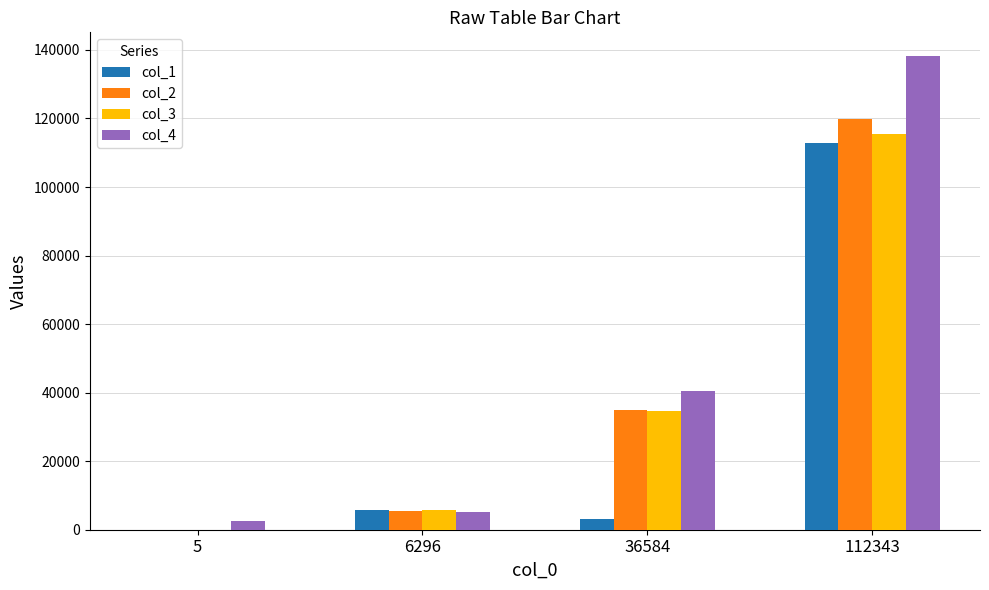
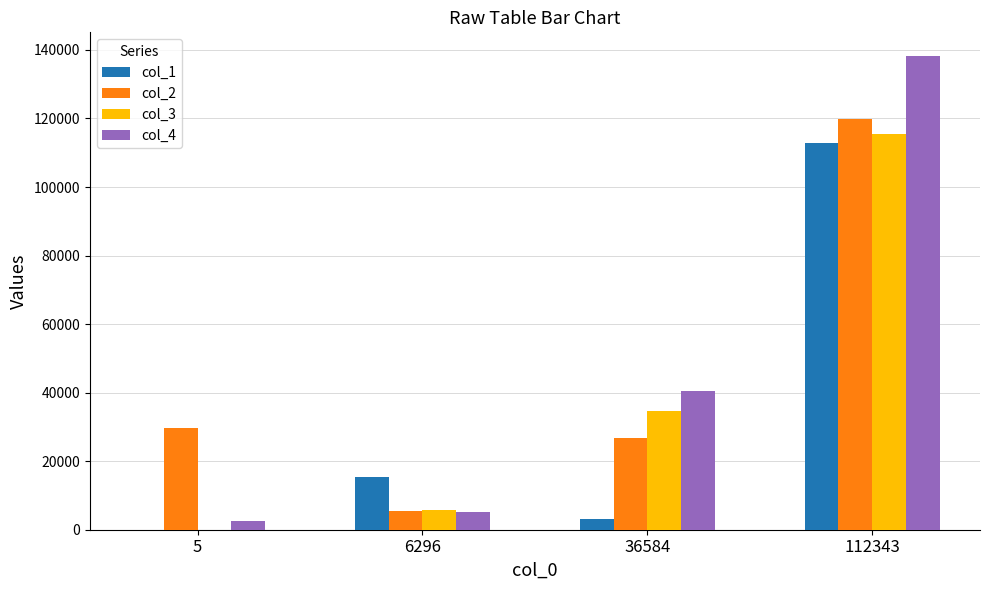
col_2, 5: 0 -> 30000
col_1, 6296: 6000 -> 15000
col_2, 36584: 35000 -> 27000
